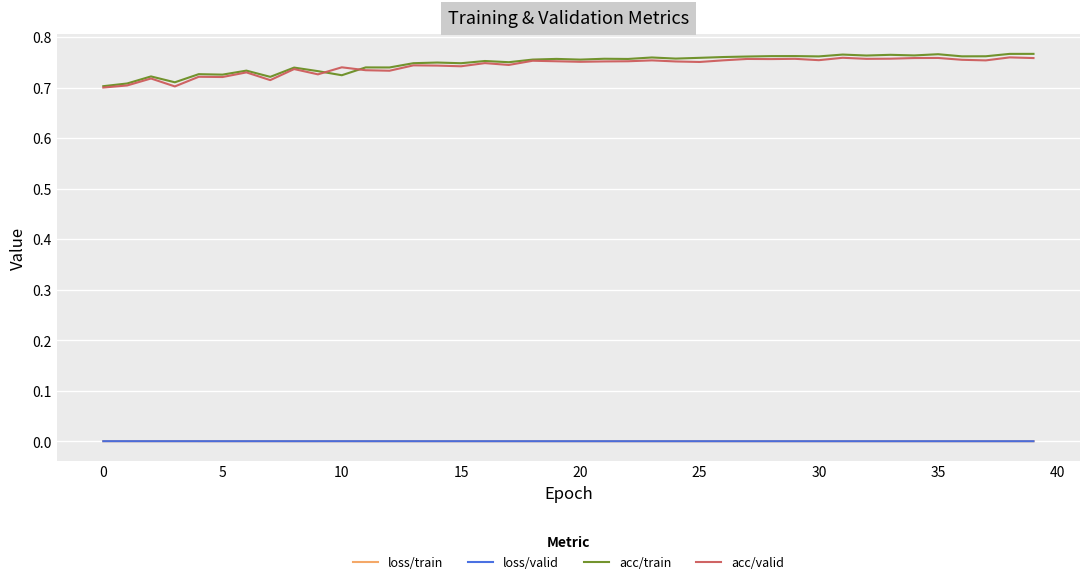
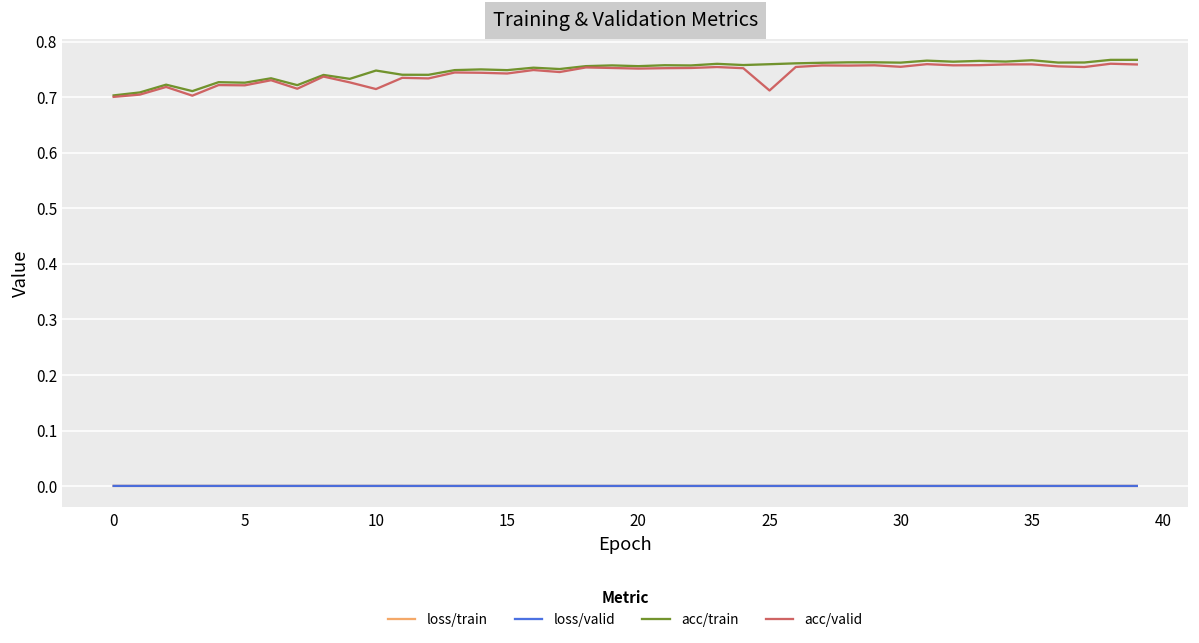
acc/train, 10: 0.72 -> 0.75
acc/valid, 10: 0.74 -> 0.71
acc/valid, 25: 0.75 -> 0.71
